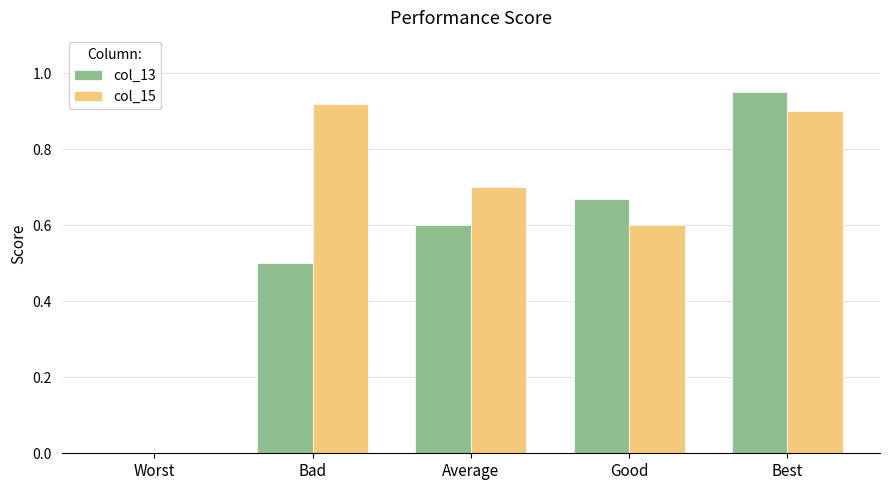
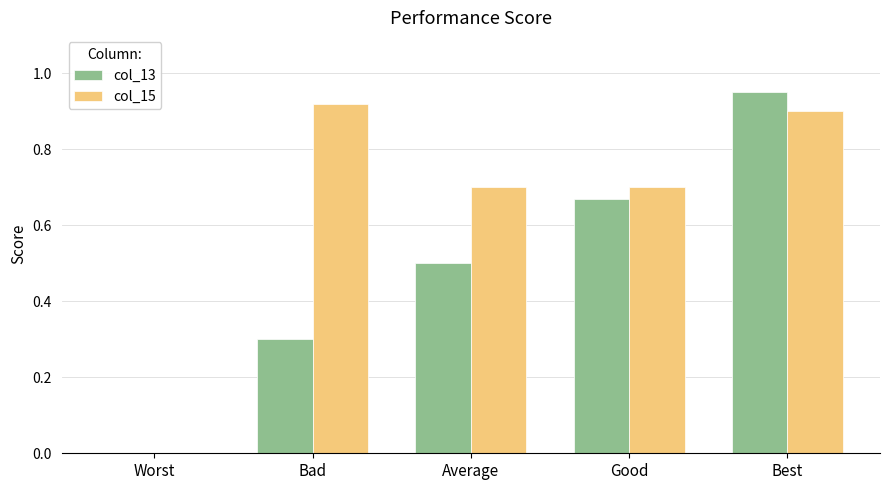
col_13, Bad: 0.5 -> 0.3
col_13, Average: 0.6 -> 0.5
col_15, Good: 0.6 -> 0.7
